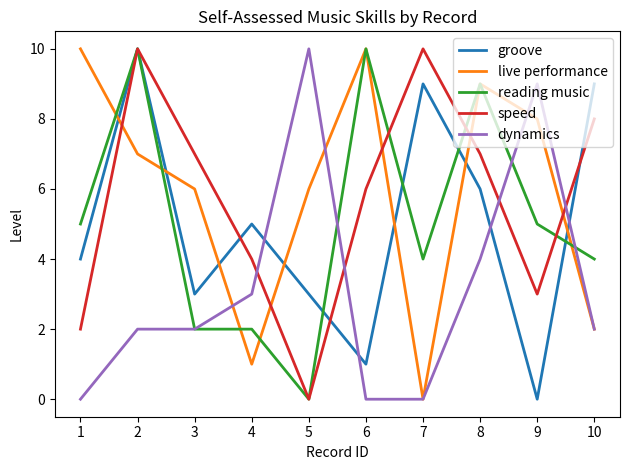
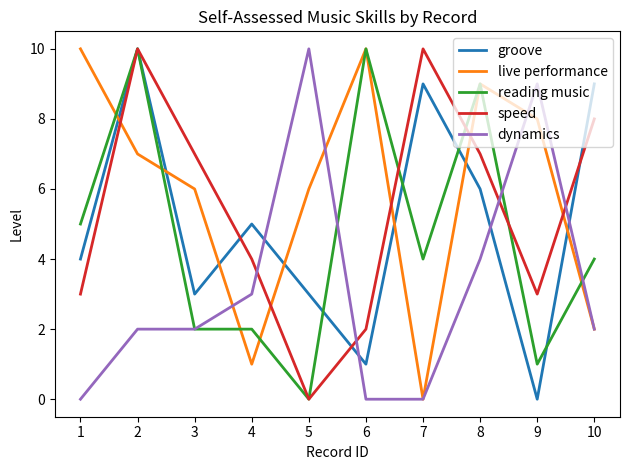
speed, 1: 2 -> 3
speed, 6: 6 -> 2
reading music, 9: 5 -> 1
